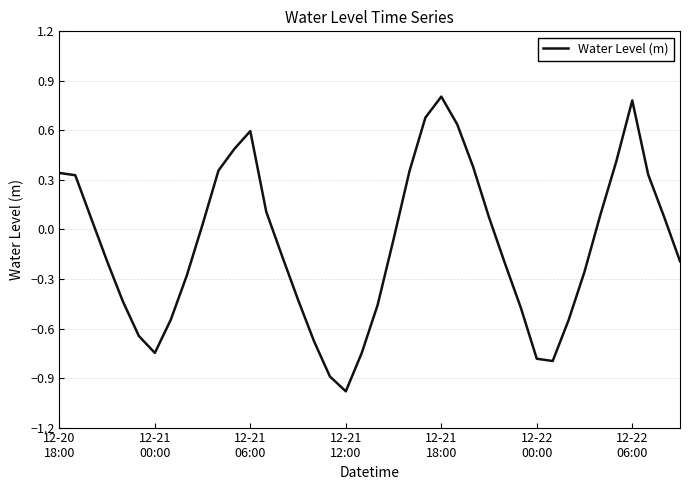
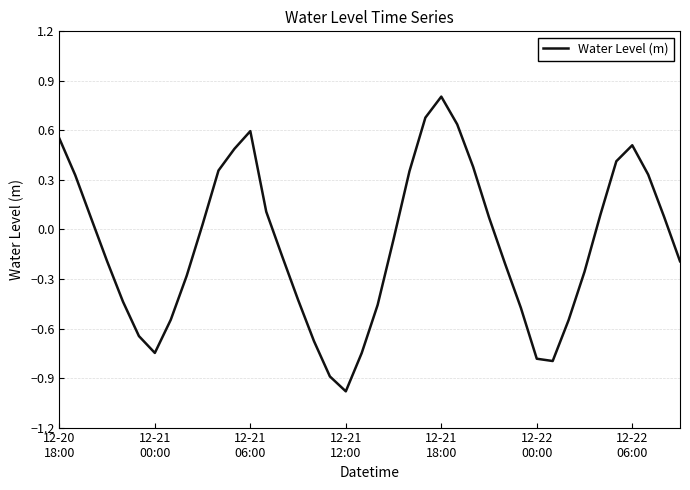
12-20 18:00: 0.34 -> 0.55
12-22 06:00: 0.78 -> 0.51
